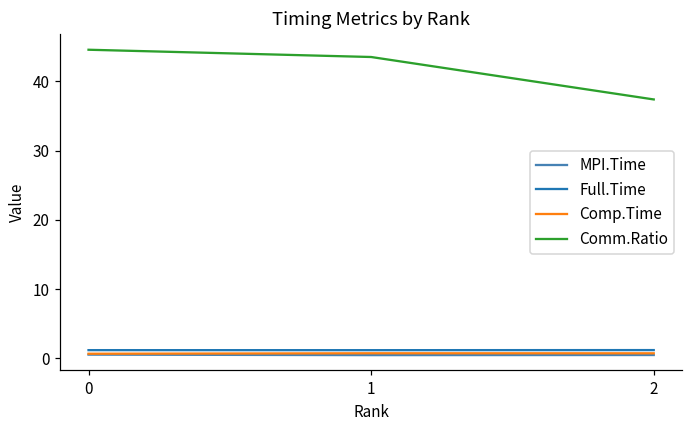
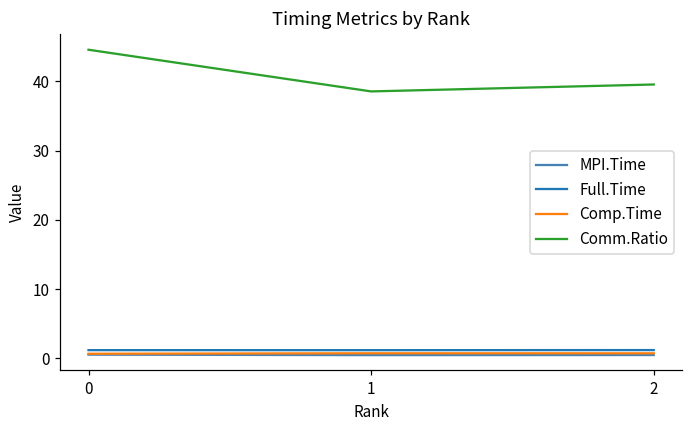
Comm.Ratio, 1: 44 -> 39
Comm.Ratio, 2: 37 -> 40
